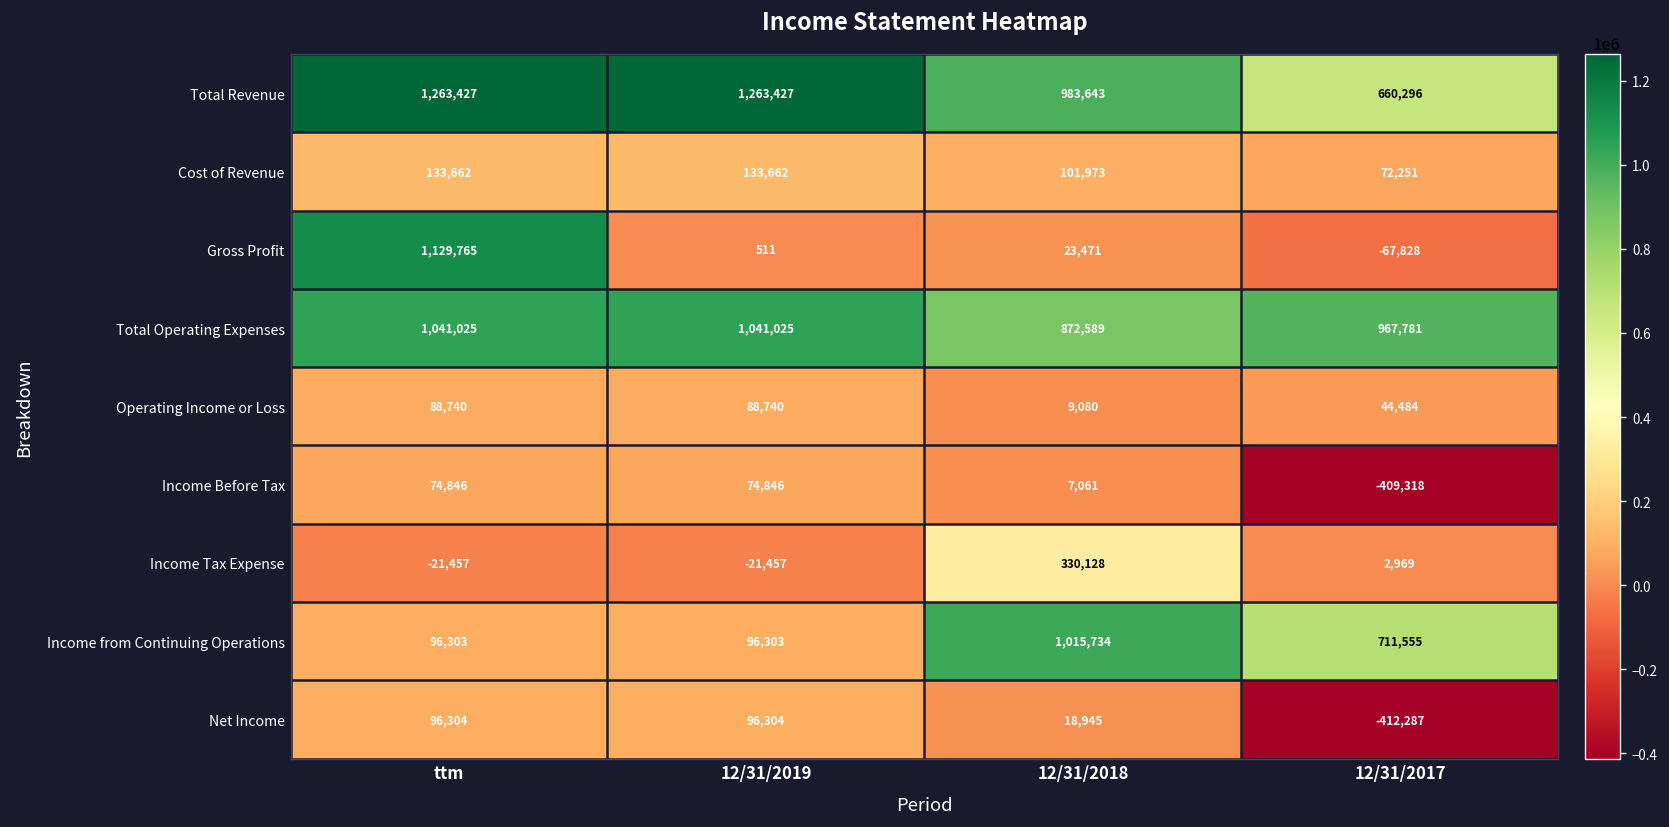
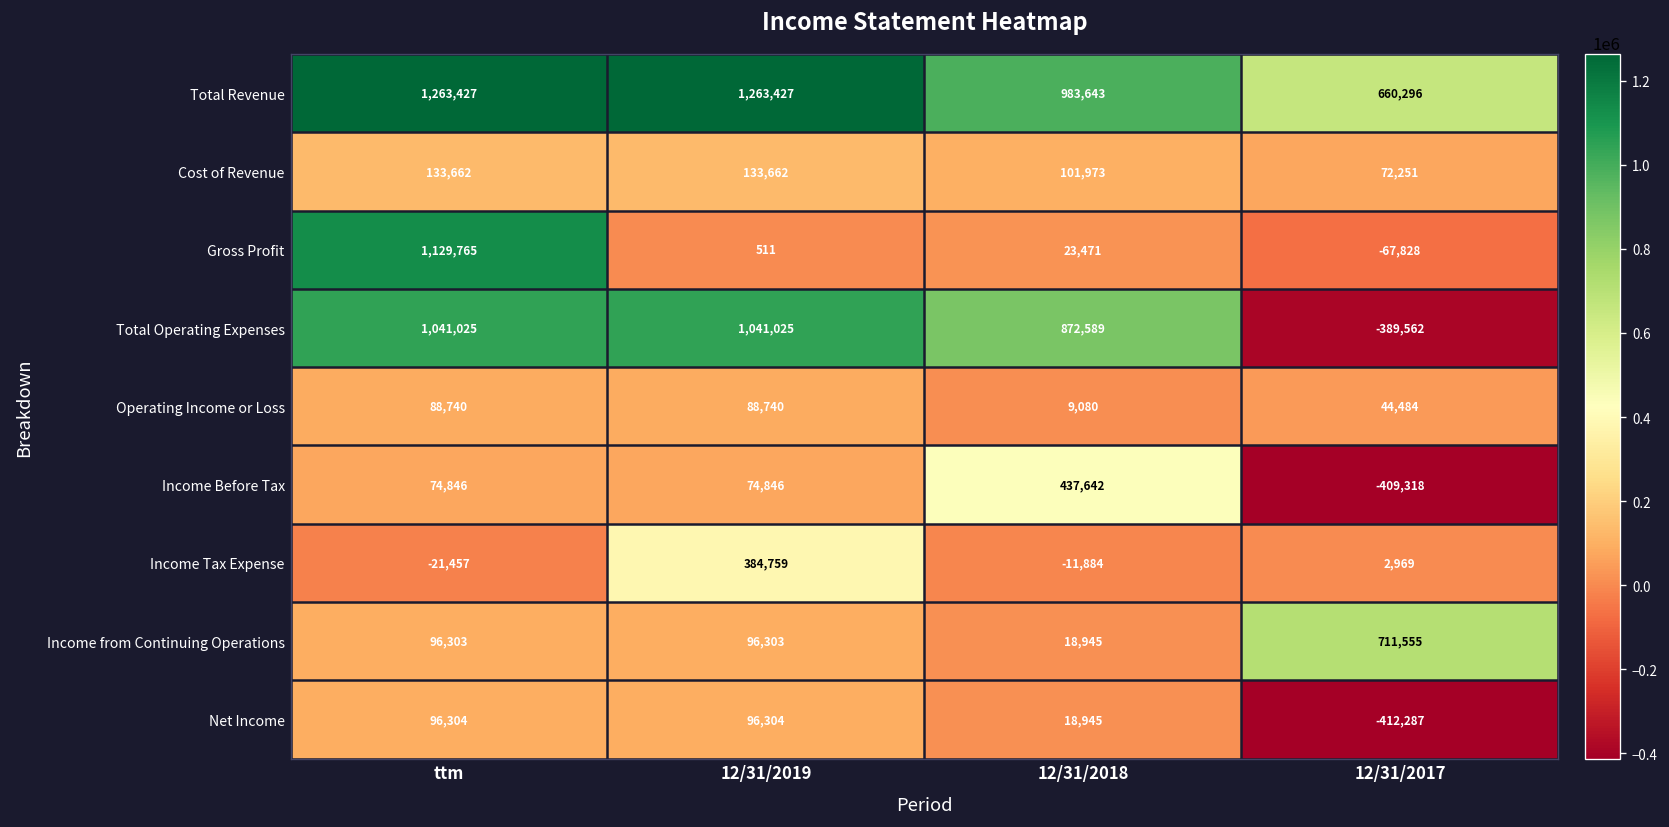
Total Operating Expenses, 12/31/2017: 967,781 -> -389,562
Income Before Tax, 12/31/2018: 7,061 -> 437,642
Income Tax Expense, 12/31/2019: -21,457 -> 384,759
Income Tax Expense, 12/31/2018: 330,128 -> -11,884
Income from Continuing Operations, 12/31/2018: 1,015,734 -> 18,945
